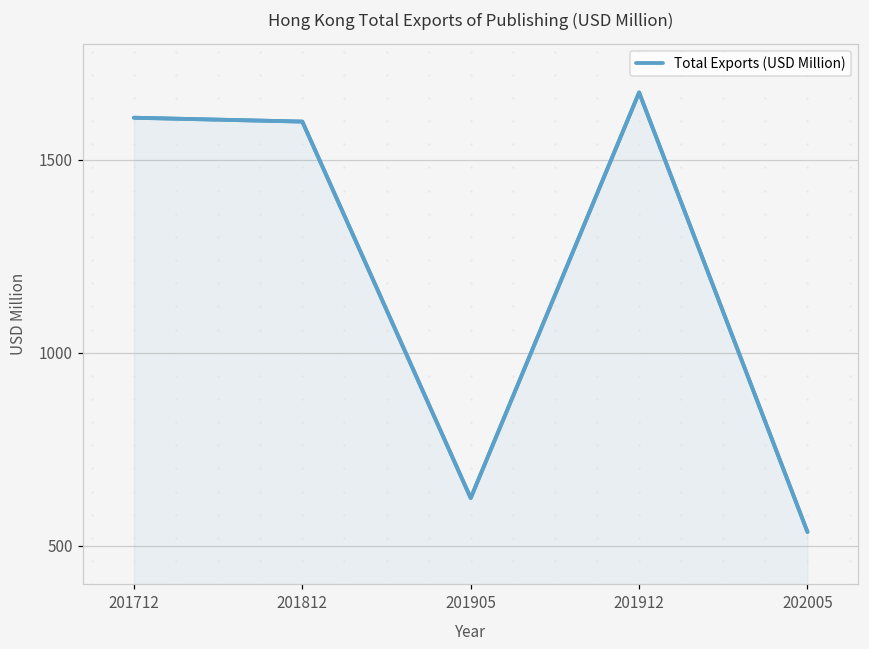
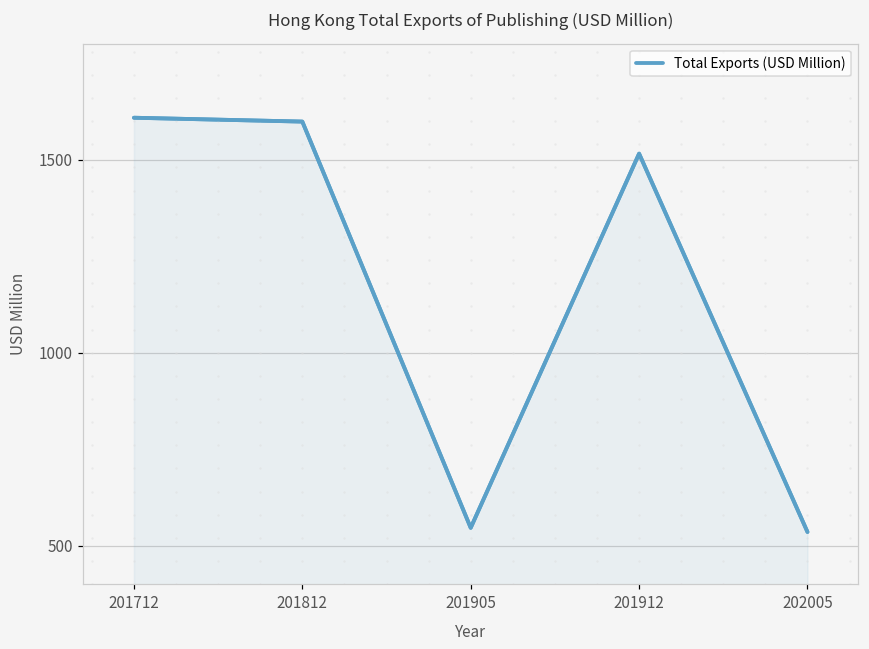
Total Exports (USD Million), 201905: 620 -> 550
Total Exports (USD Million), 201912: 1670 -> 1520
